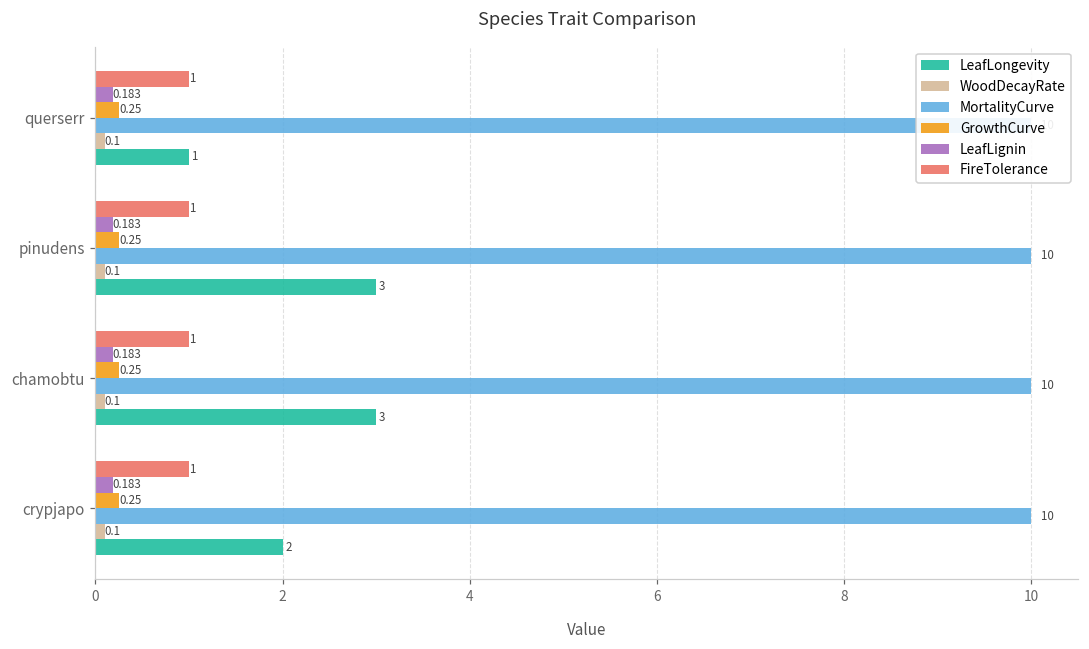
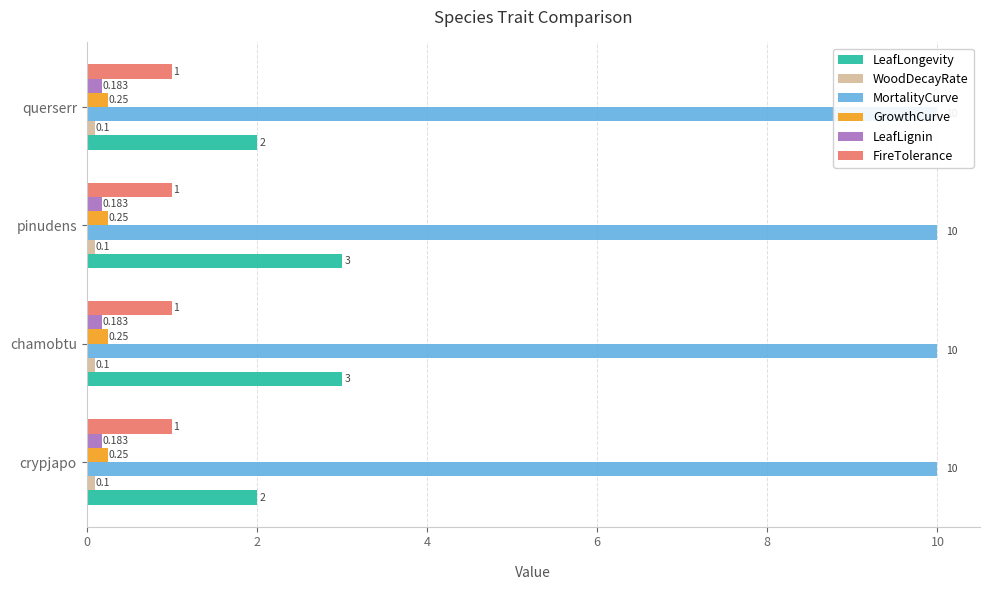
LeafLongevity, querserr: 1 -> 2
